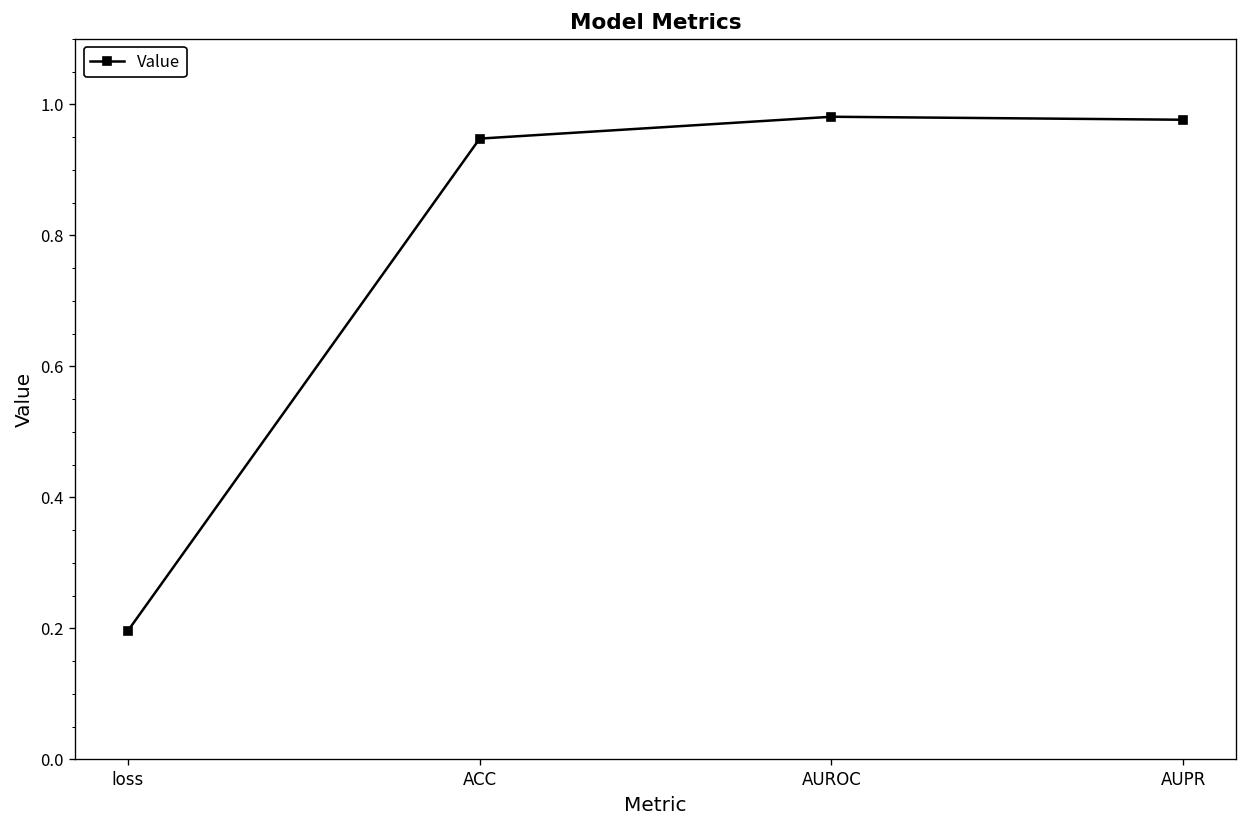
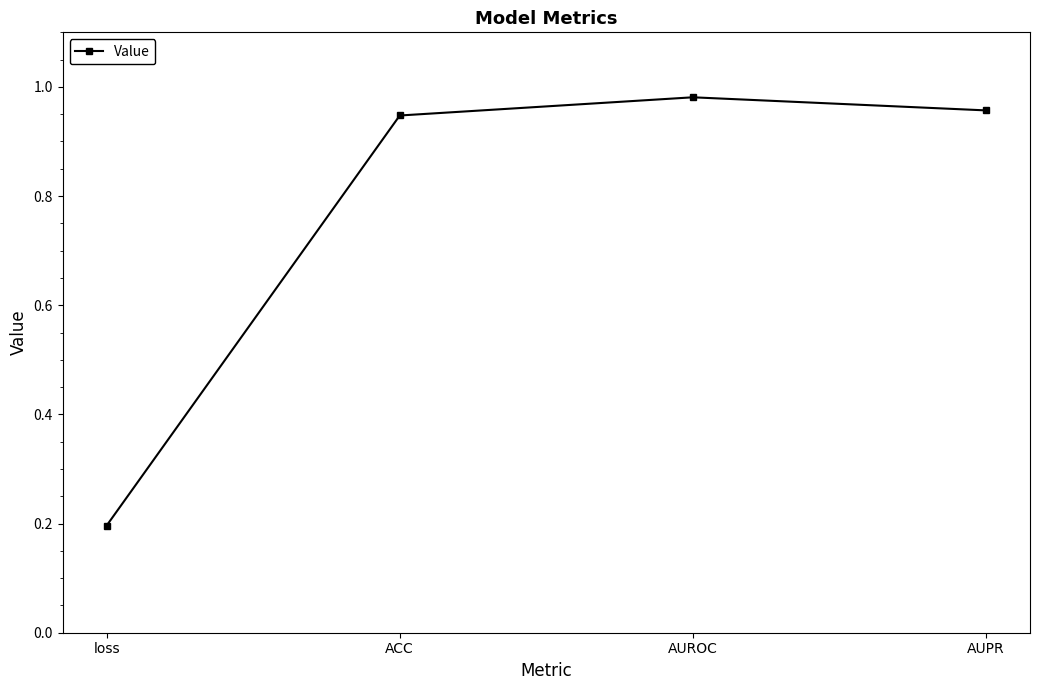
AUPR: 0.98 -> 0.96
